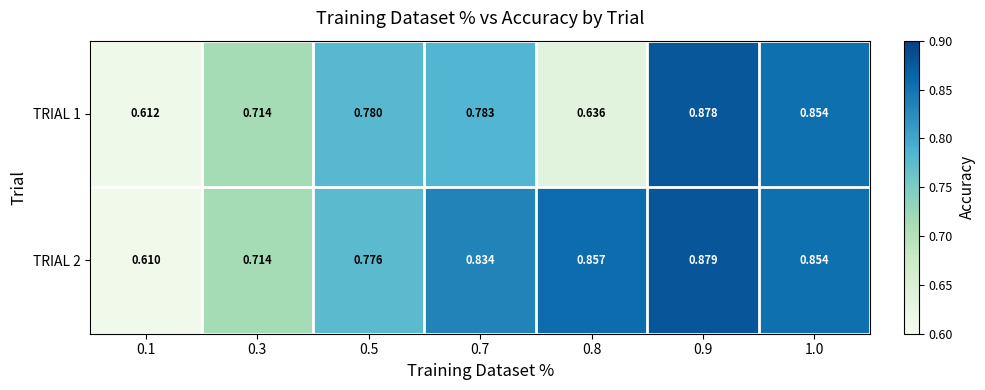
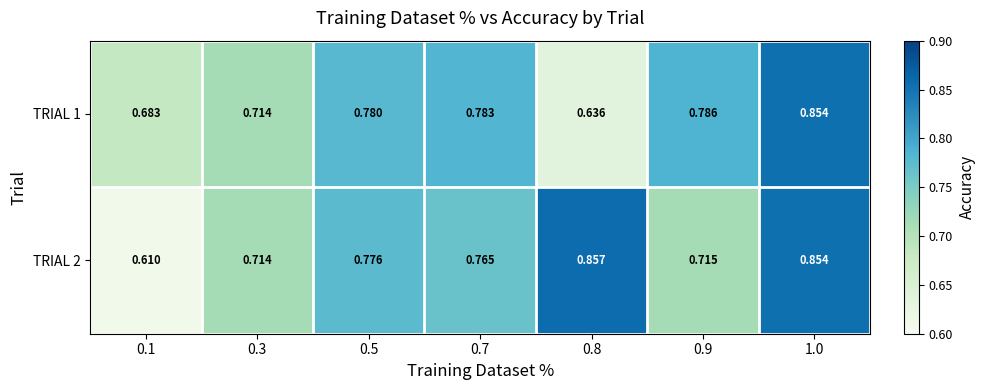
TRIAL 1, 0.1: 0.612 -> 0.683
TRIAL 1, 0.9: 0.878 -> 0.786
TRIAL 2, 0.7: 0.834 -> 0.765
TRIAL 2, 0.9: 0.879 -> 0.715
